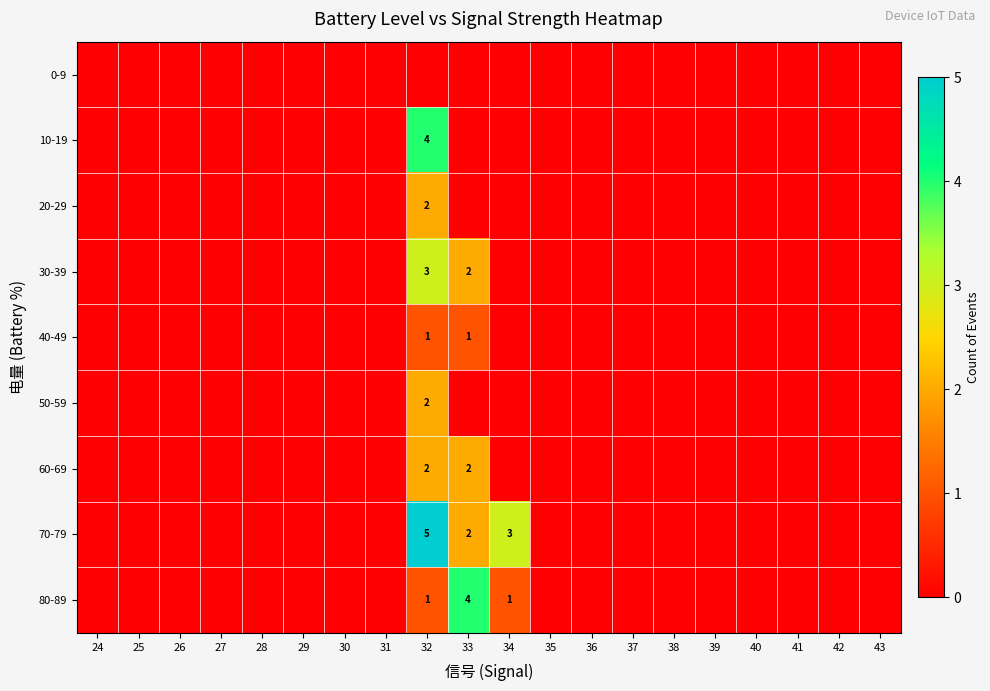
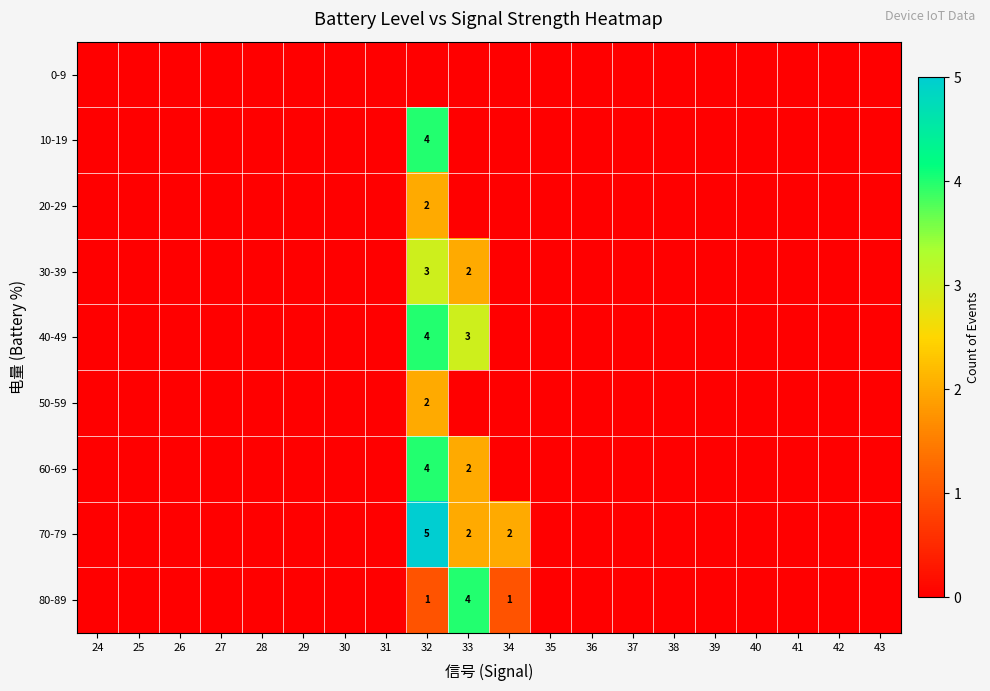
40-49, 32: 1 -> 4
40-49, 33: 1 -> 3
60-69, 32: 2 -> 4
70-79, 34: 3 -> 2
